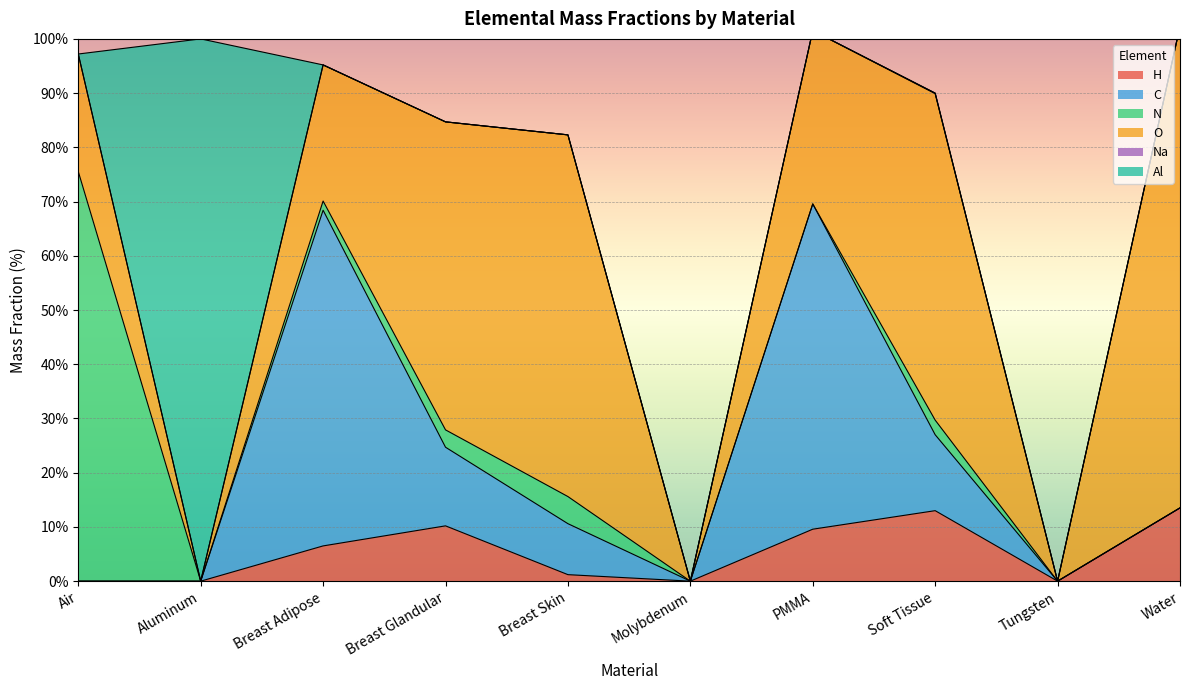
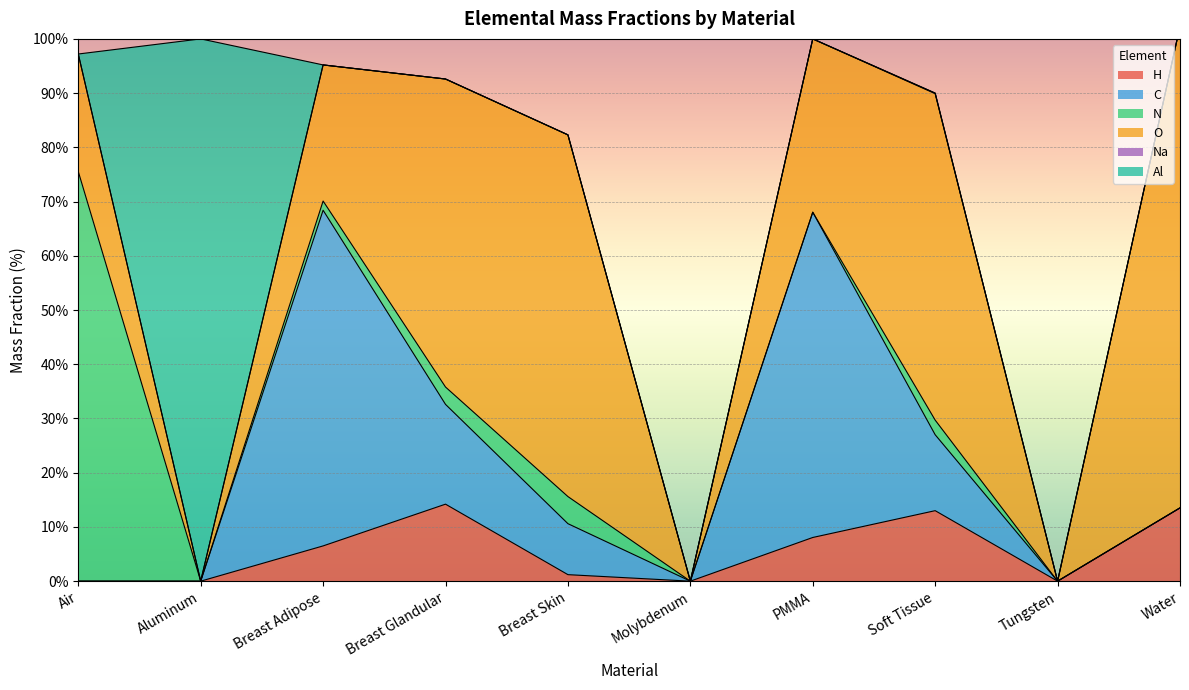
H, Breast Glandular: 10% -> 14%
C, Breast Glandular: 15% -> 18%
H, PMMA: 10% -> 8%
